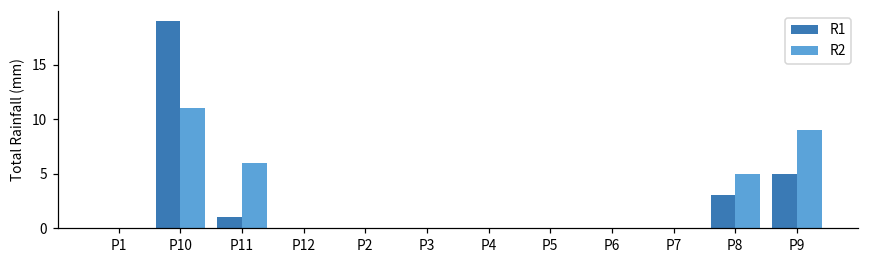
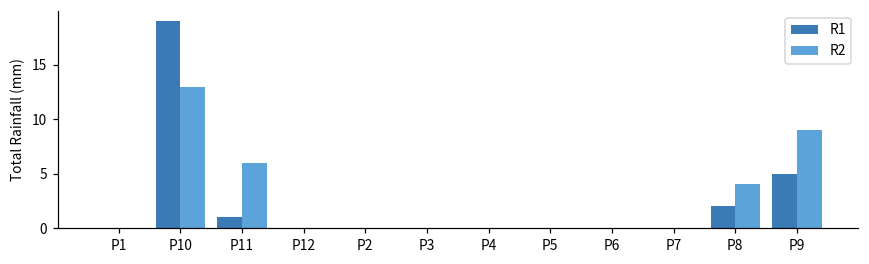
R2, P10: 11 -> 13
R1, P8: 3 -> 2
R2, P8: 5 -> 4
